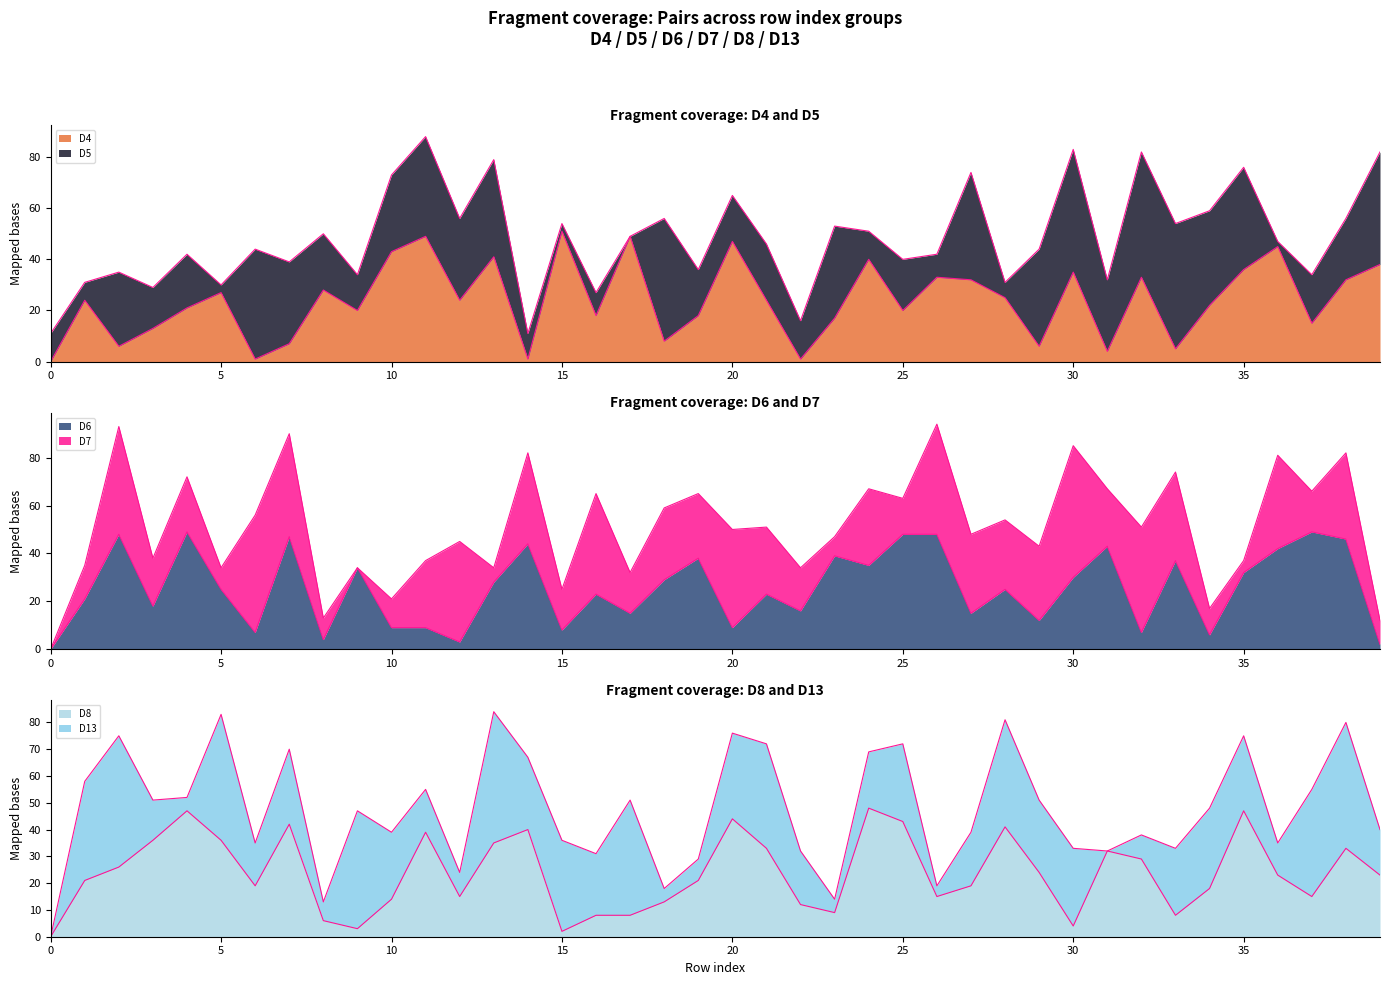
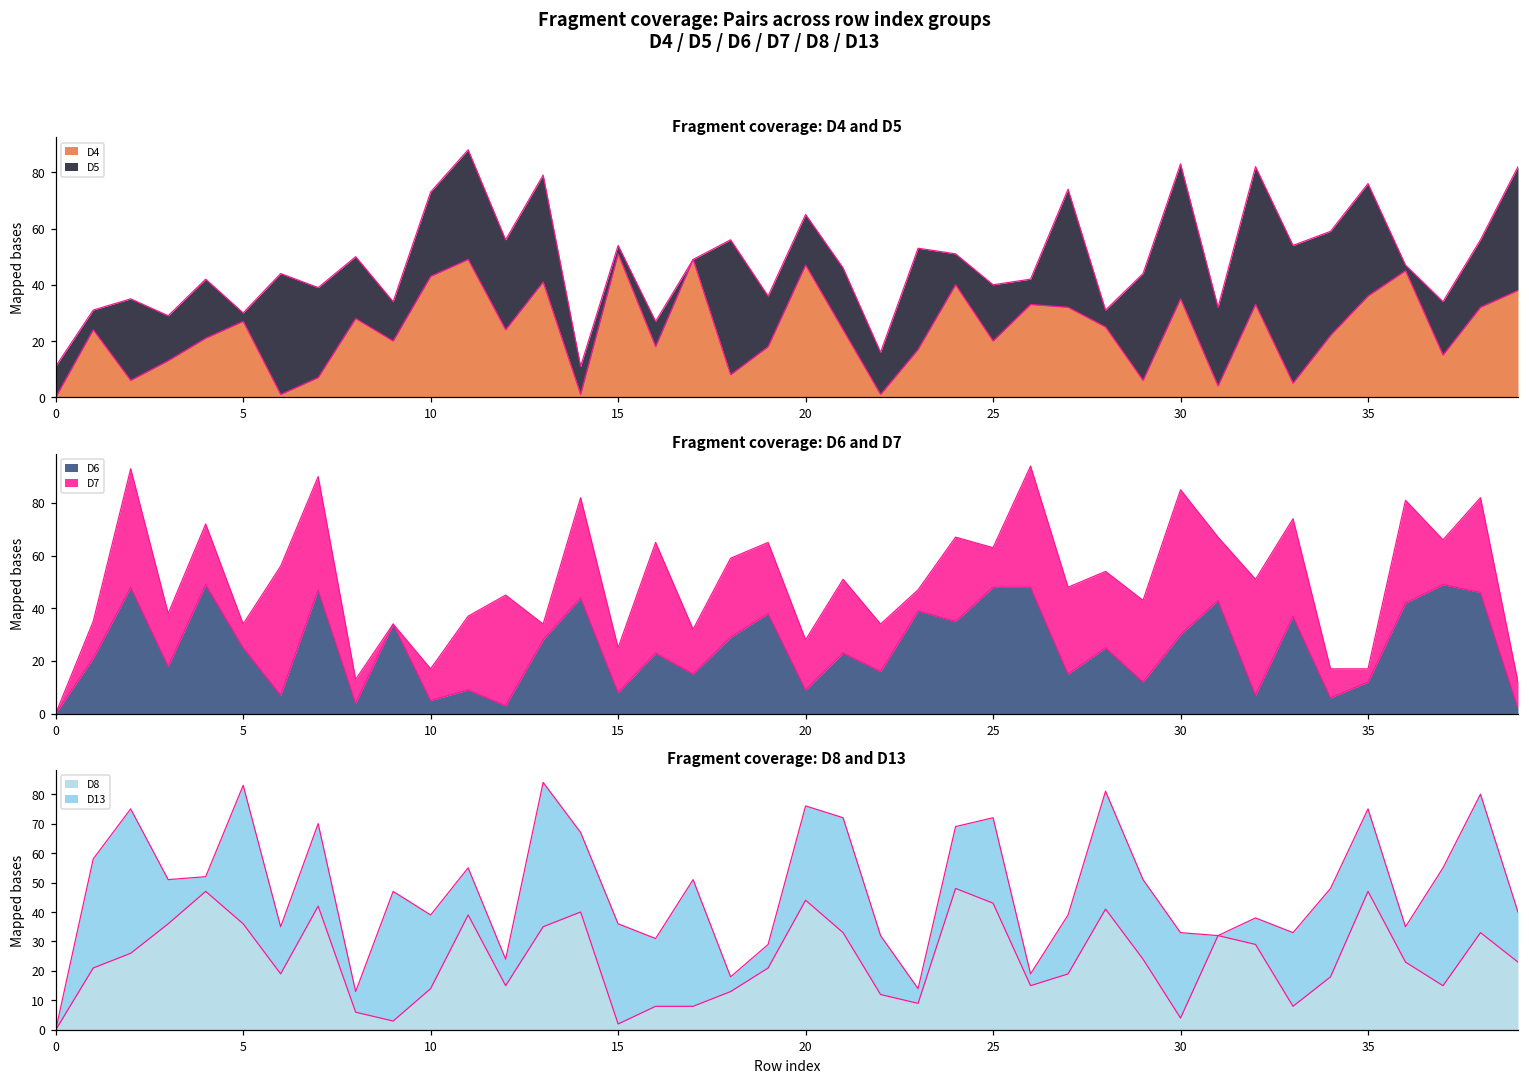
Fragment coverage: D6 and D7, D6, 10: 9 -> 5
Fragment coverage: D6 and D7, D7, 20: 41 -> 19
Fragment coverage: D6 and D7, D6, 35: 32 -> 12
